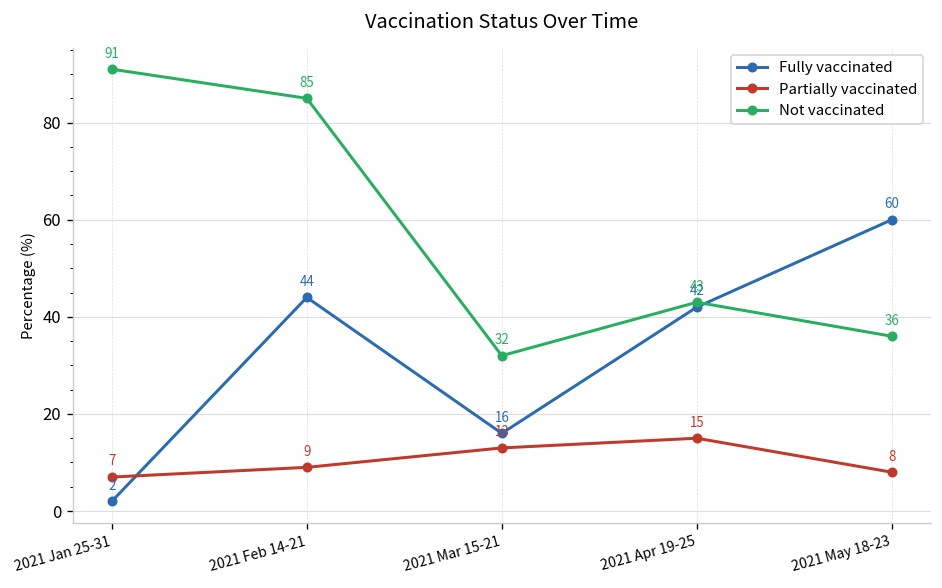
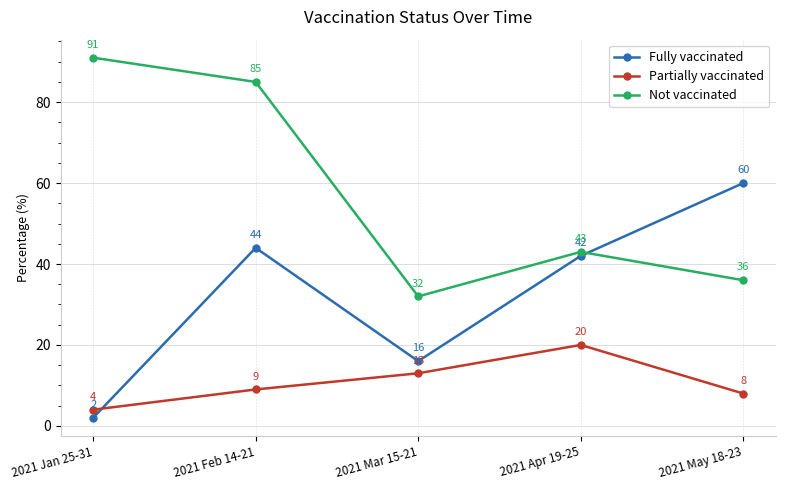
Partially vaccinated, 2021 Jan 25-31: 7 -> 4
Partially vaccinated, 2021 Apr 19-25: 15 -> 20
